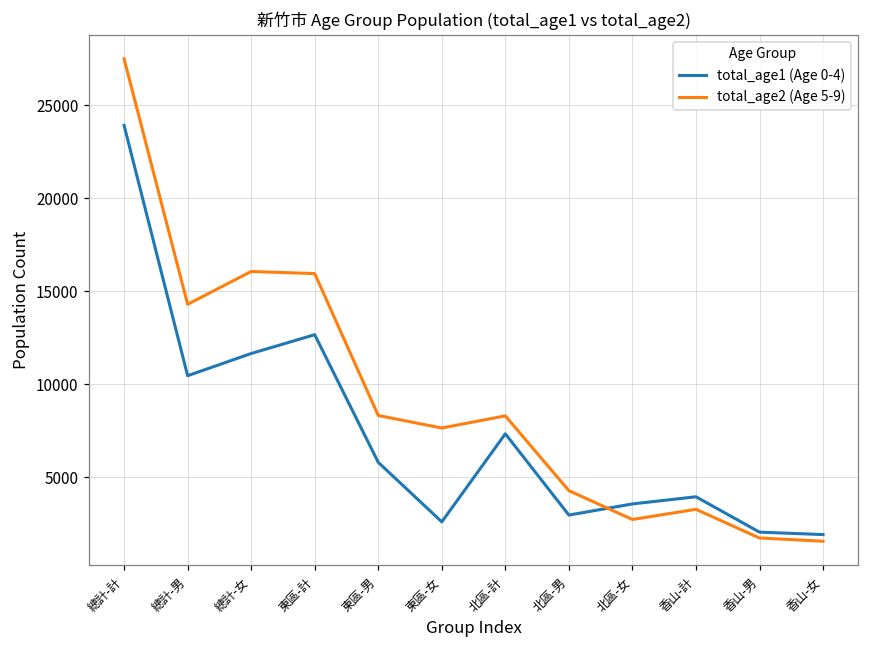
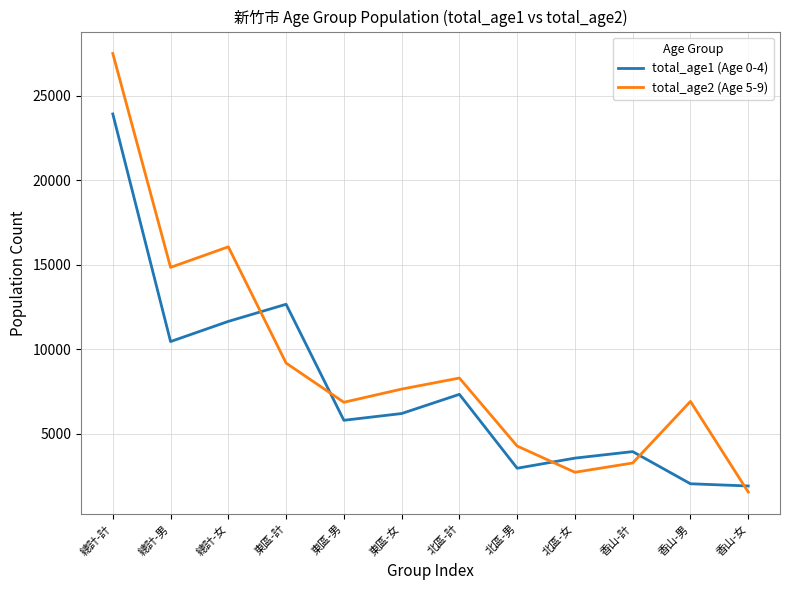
total_age2 (Age 5-9), 總計-男: 14300 -> 14800
total_age2 (Age 5-9), 東區-計: 15900 -> 9200
total_age2 (Age 5-9), 東區-男: 8300 -> 6900
total_age1 (Age 0-4), 東區-女: 2600 -> 6200
total_age2 (Age 5-9), 香山-男: 1700 -> 6900
